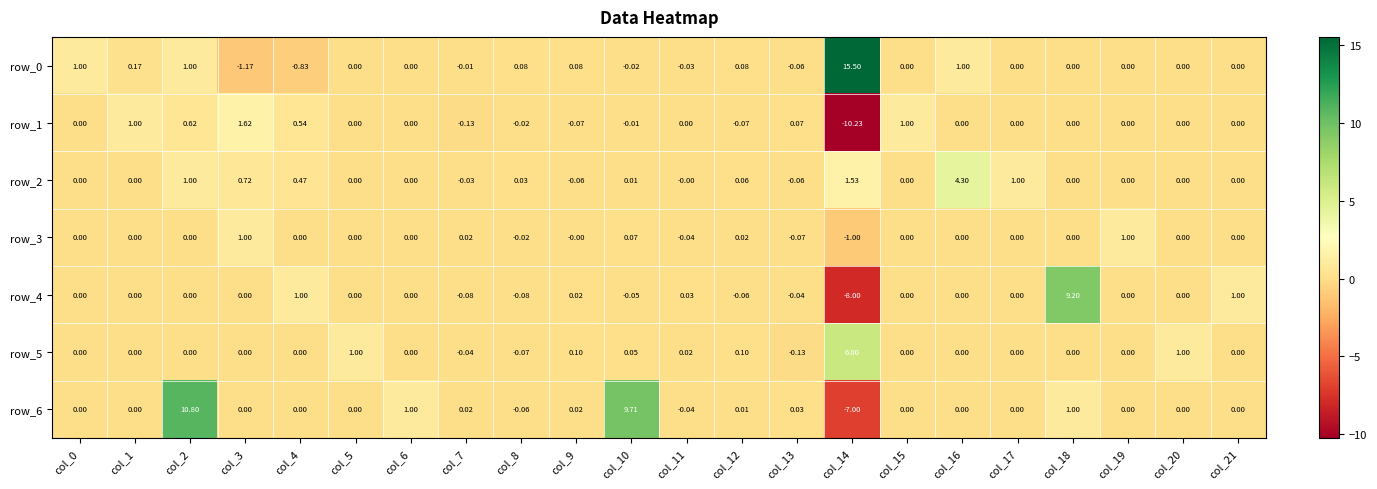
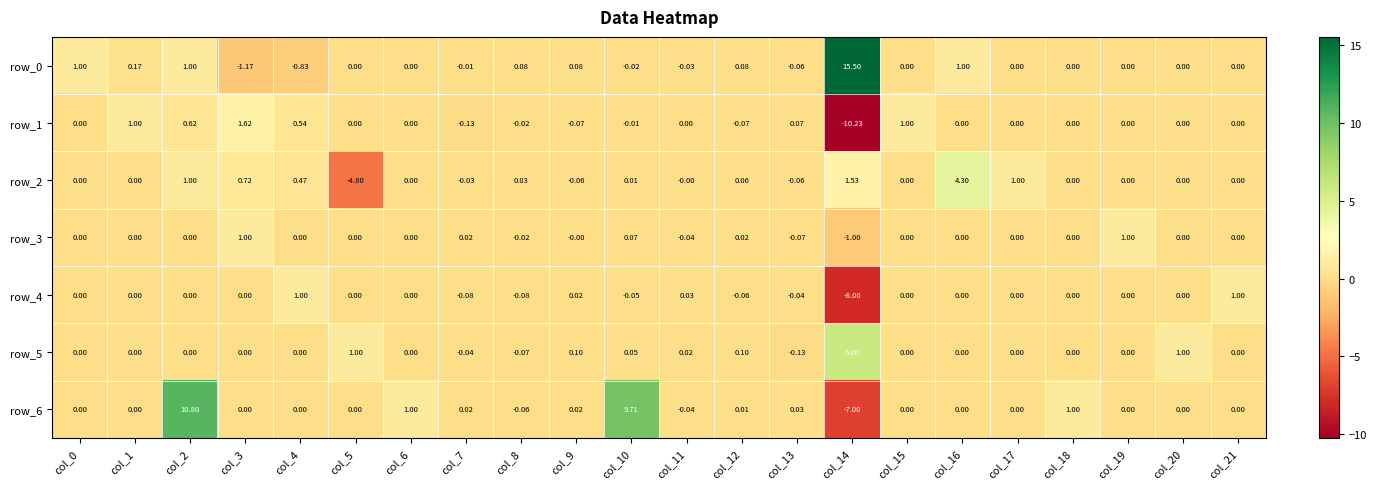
row_2, col_5: 0.00 -> -4.80
row_4, col_18: 9.20 -> 0.00
